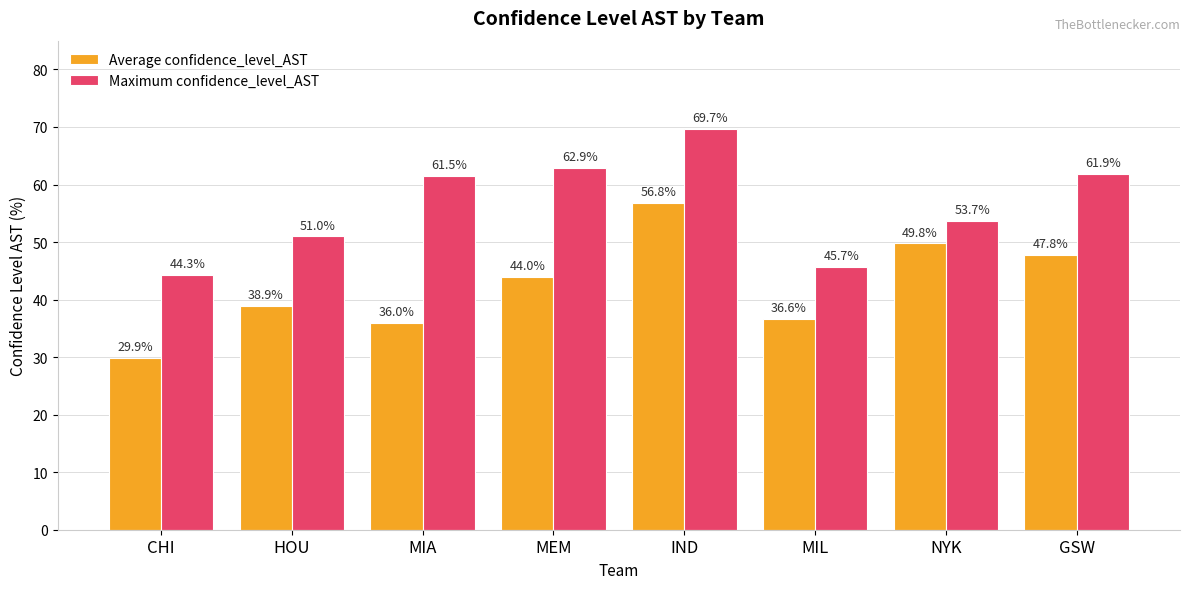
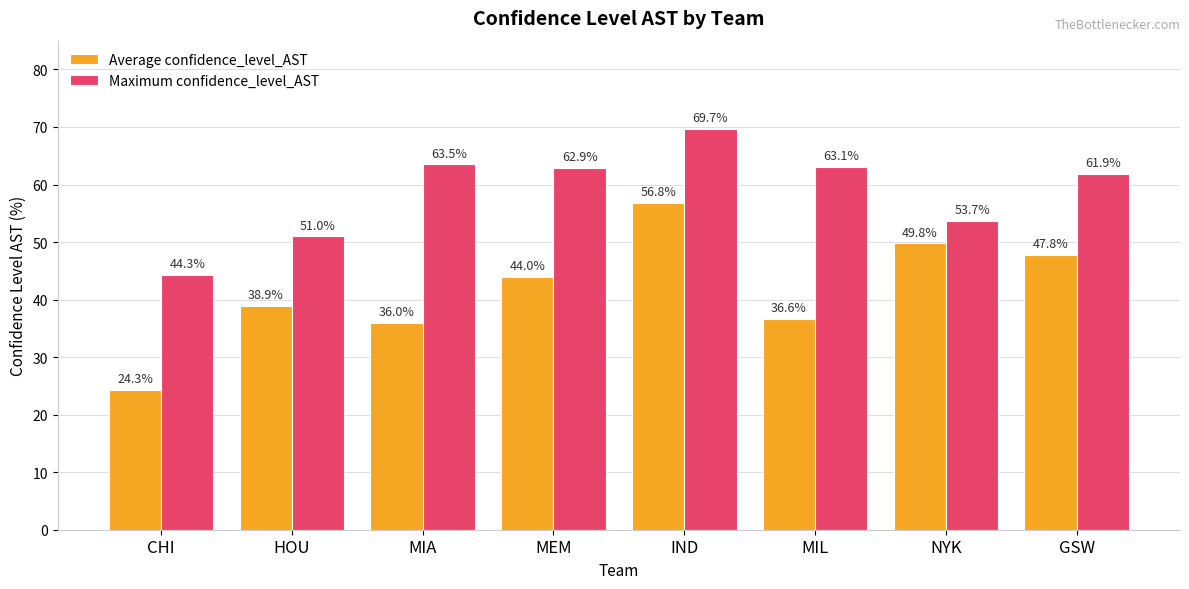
Average confidence_level_AST, CHI: 29.9% -> 24.3%
Maximum confidence_level_AST, MIA: 61.5% -> 63.5%
Maximum confidence_level_AST, MIL: 45.7% -> 63.1%
